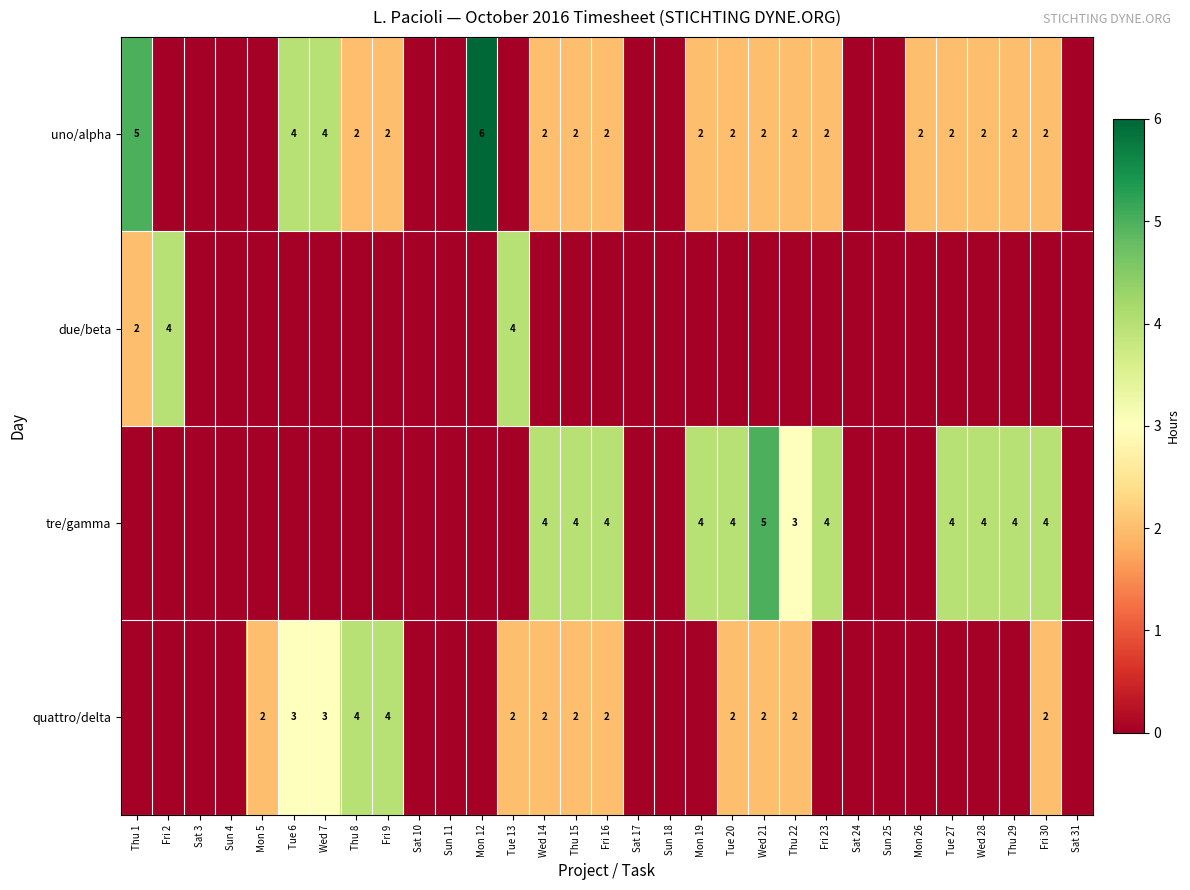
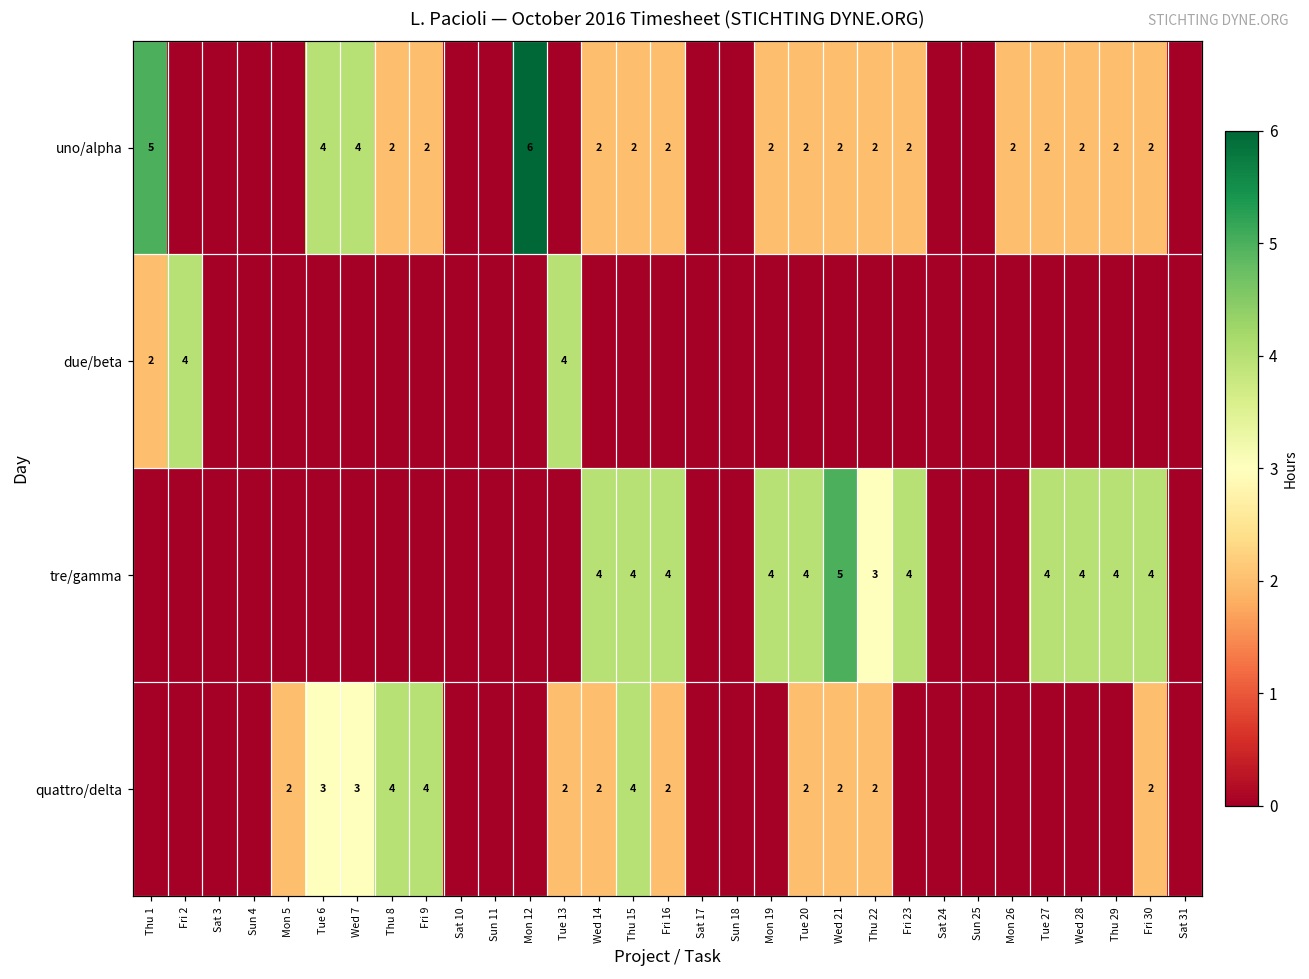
quattro/delta, Thu 15: 2 -> 4
